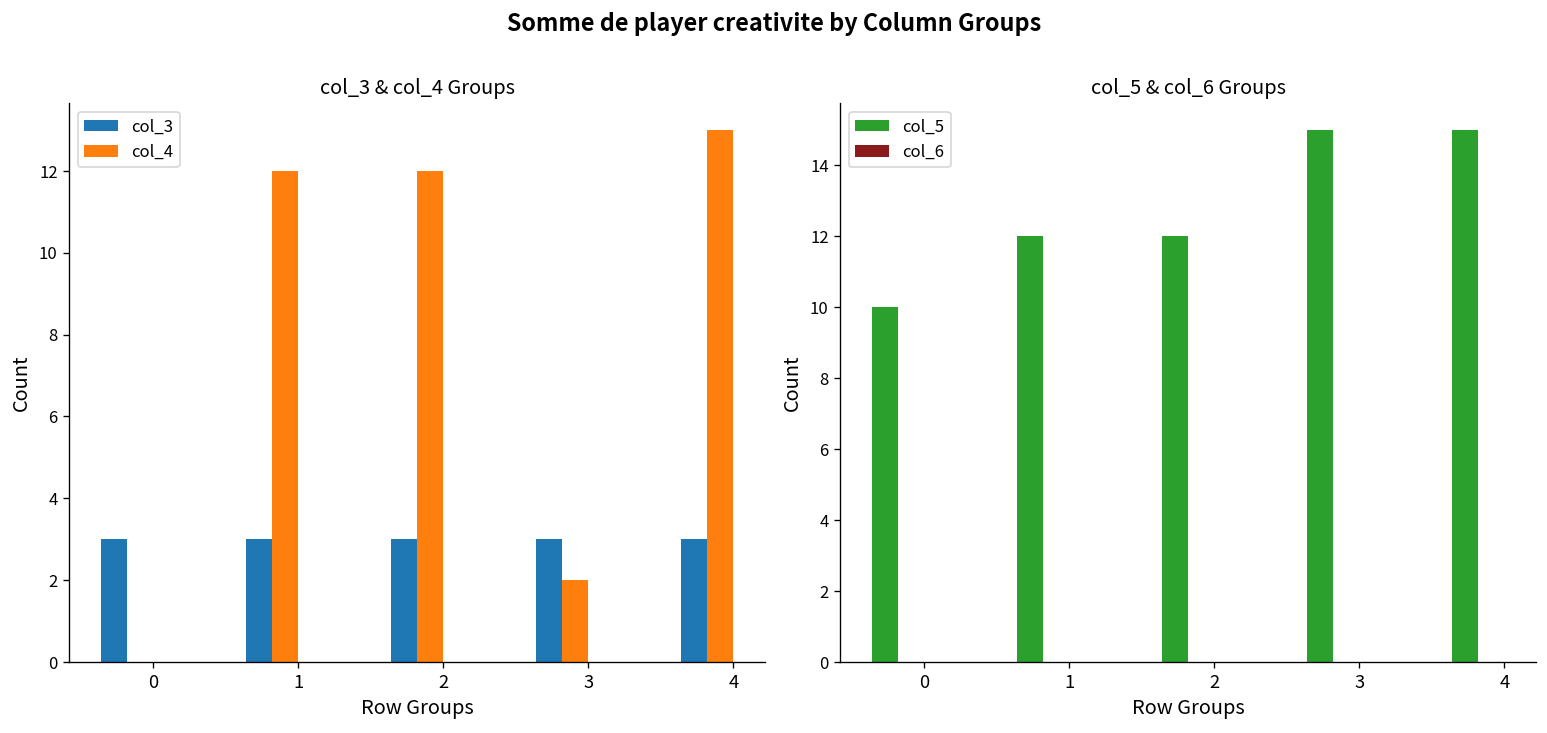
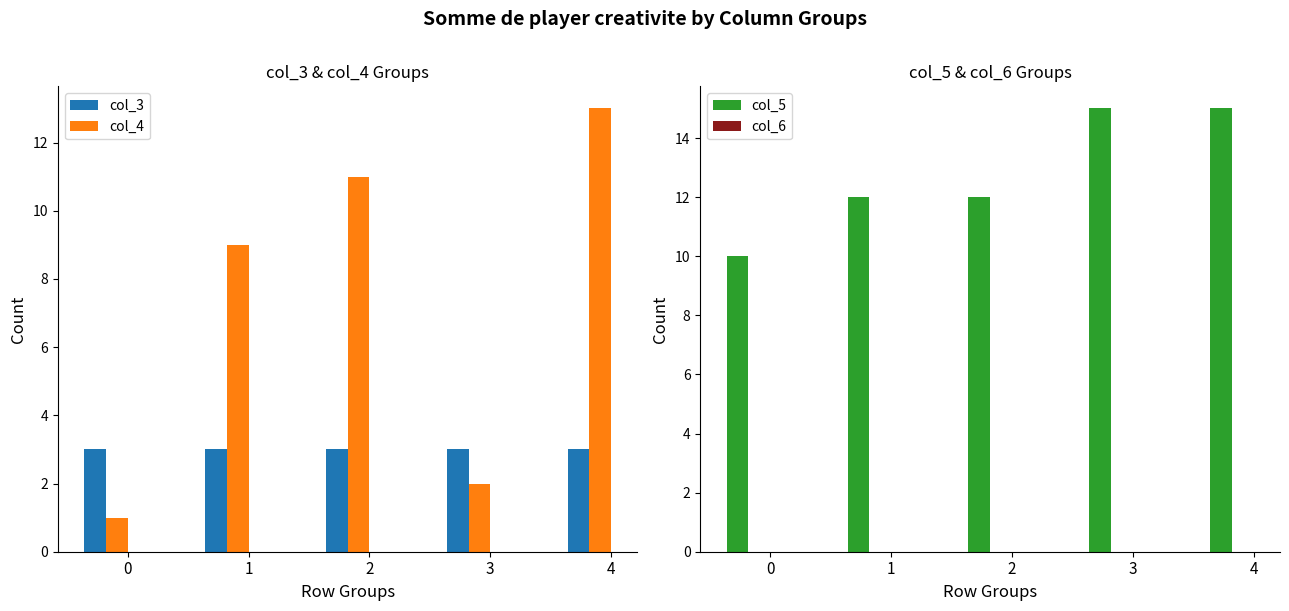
col_3 & col_4 Groups, col_4, 0: 0 -> 1
col_3 & col_4 Groups, col_4, 1: 12 -> 9
col_3 & col_4 Groups, col_4, 2: 12 -> 11
